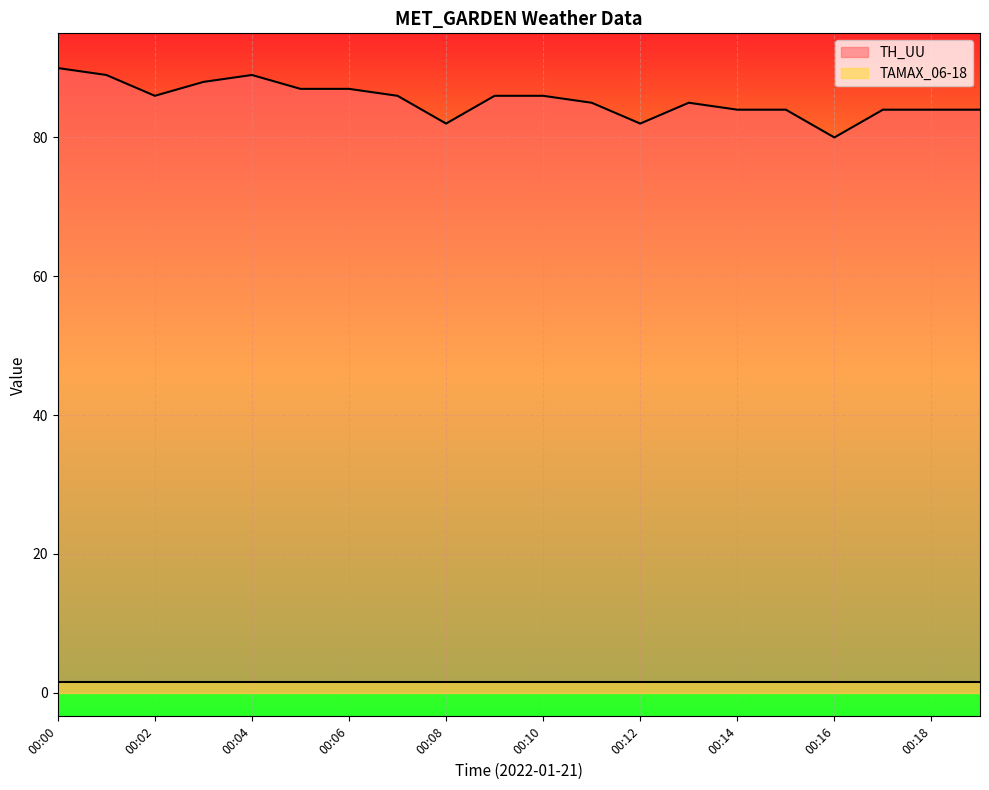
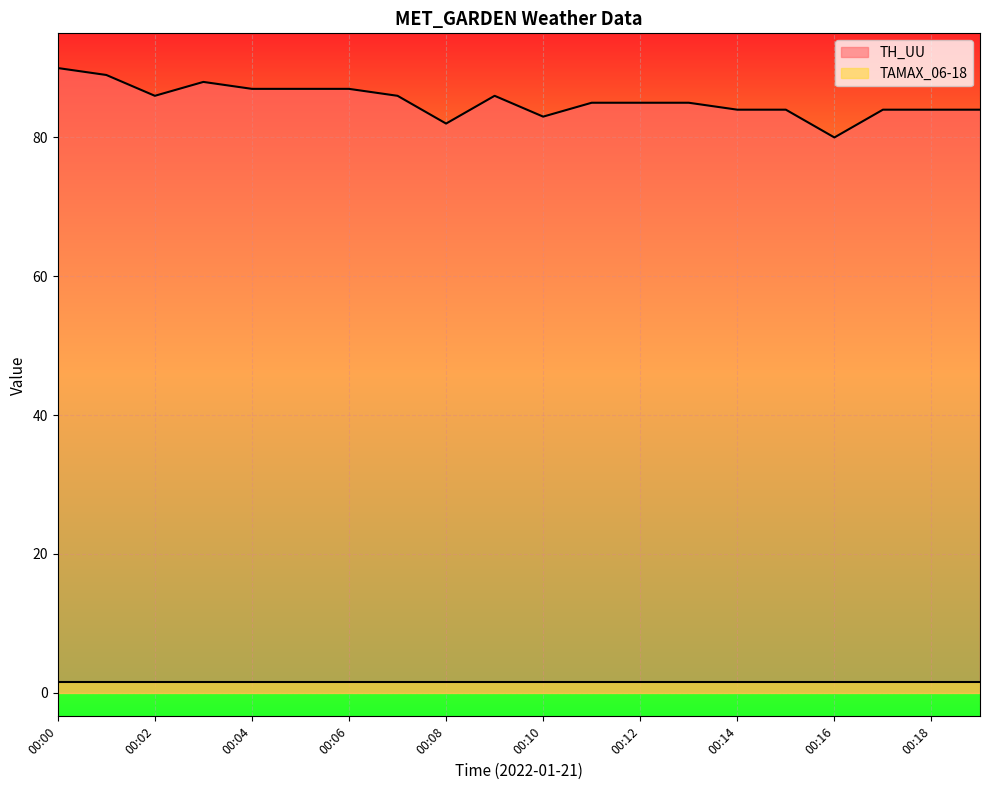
TH_UU, 00:04: 89 -> 87
TH_UU, 00:10: 86 -> 83
TH_UU, 00:12: 82 -> 85
